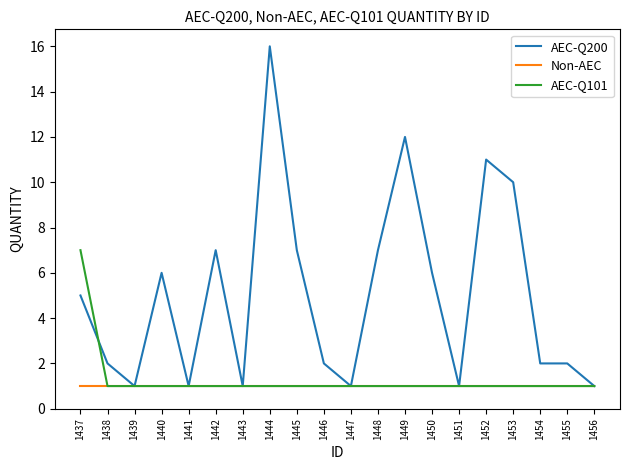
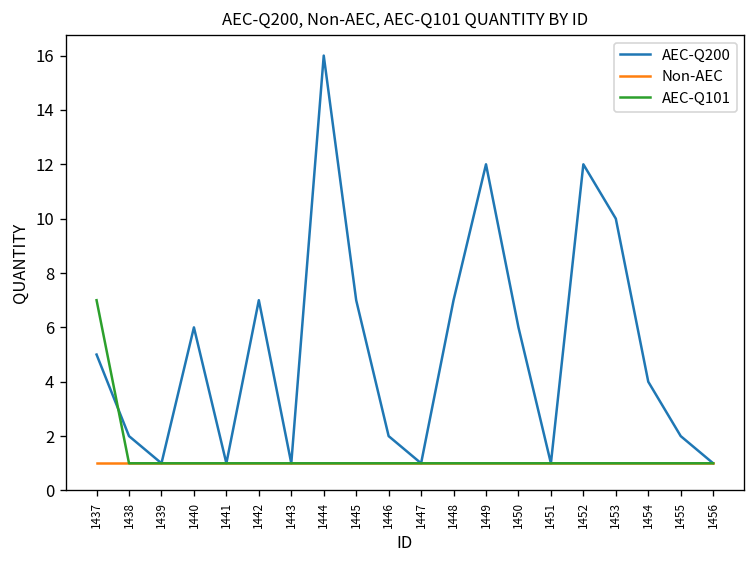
AEC-Q200, 1452: 11 -> 12
AEC-Q200, 1454: 2 -> 4
